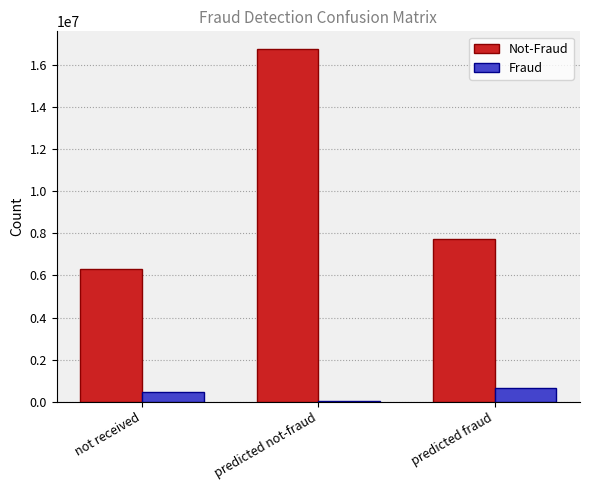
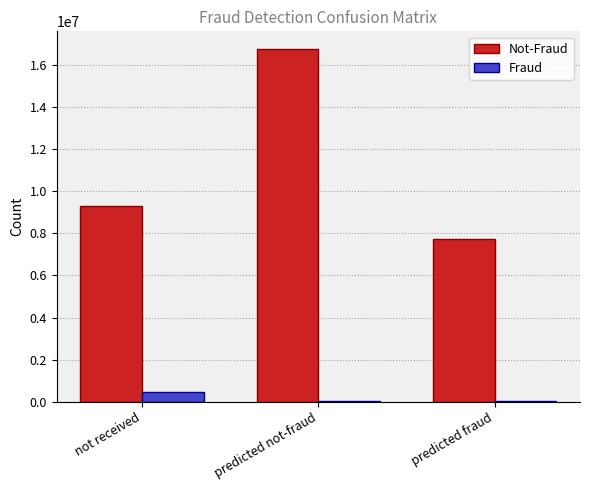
Not-Fraud, not received: 6300000 -> 9300000
Fraud, predicted fraud: 700000 -> 0
